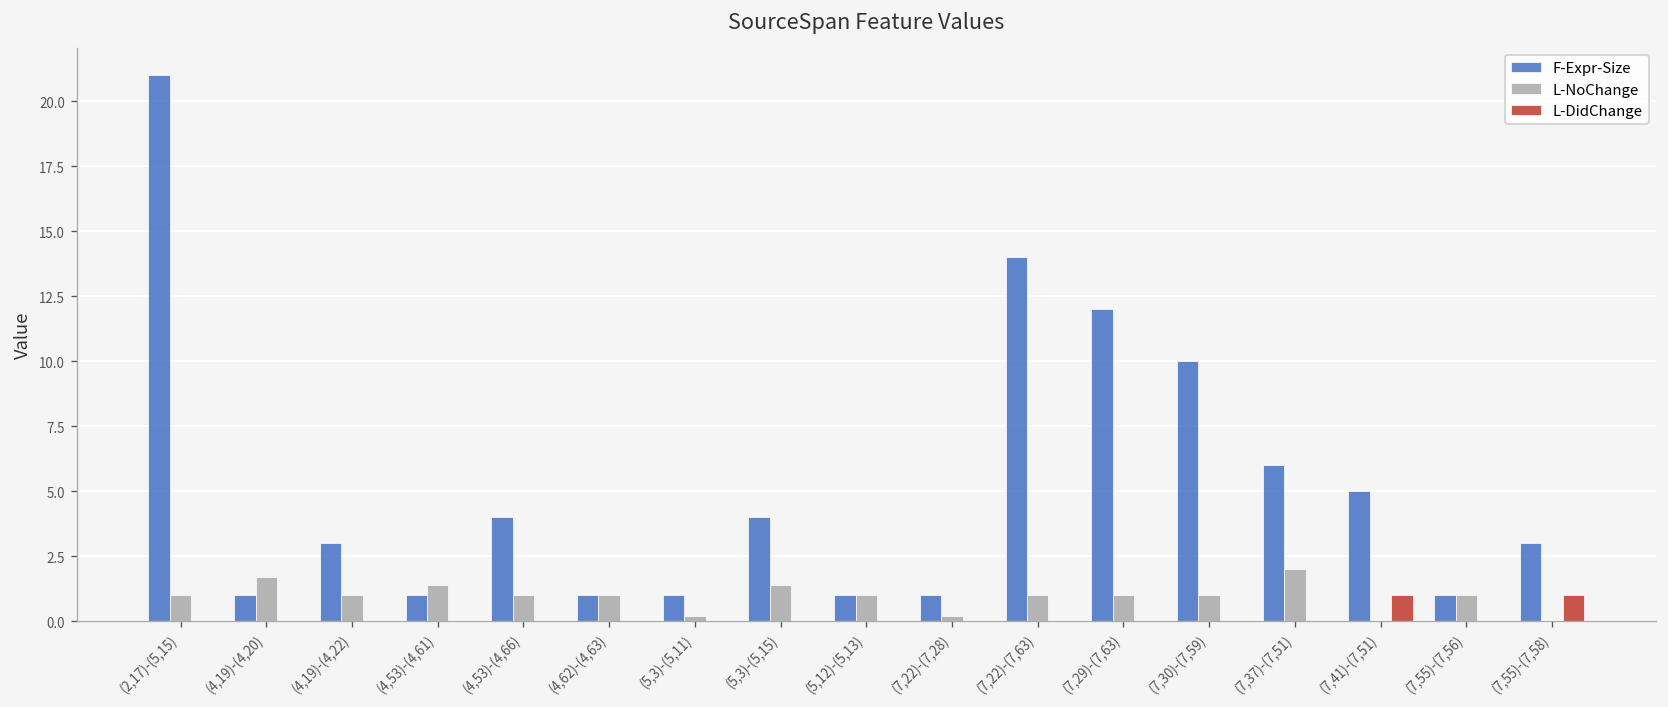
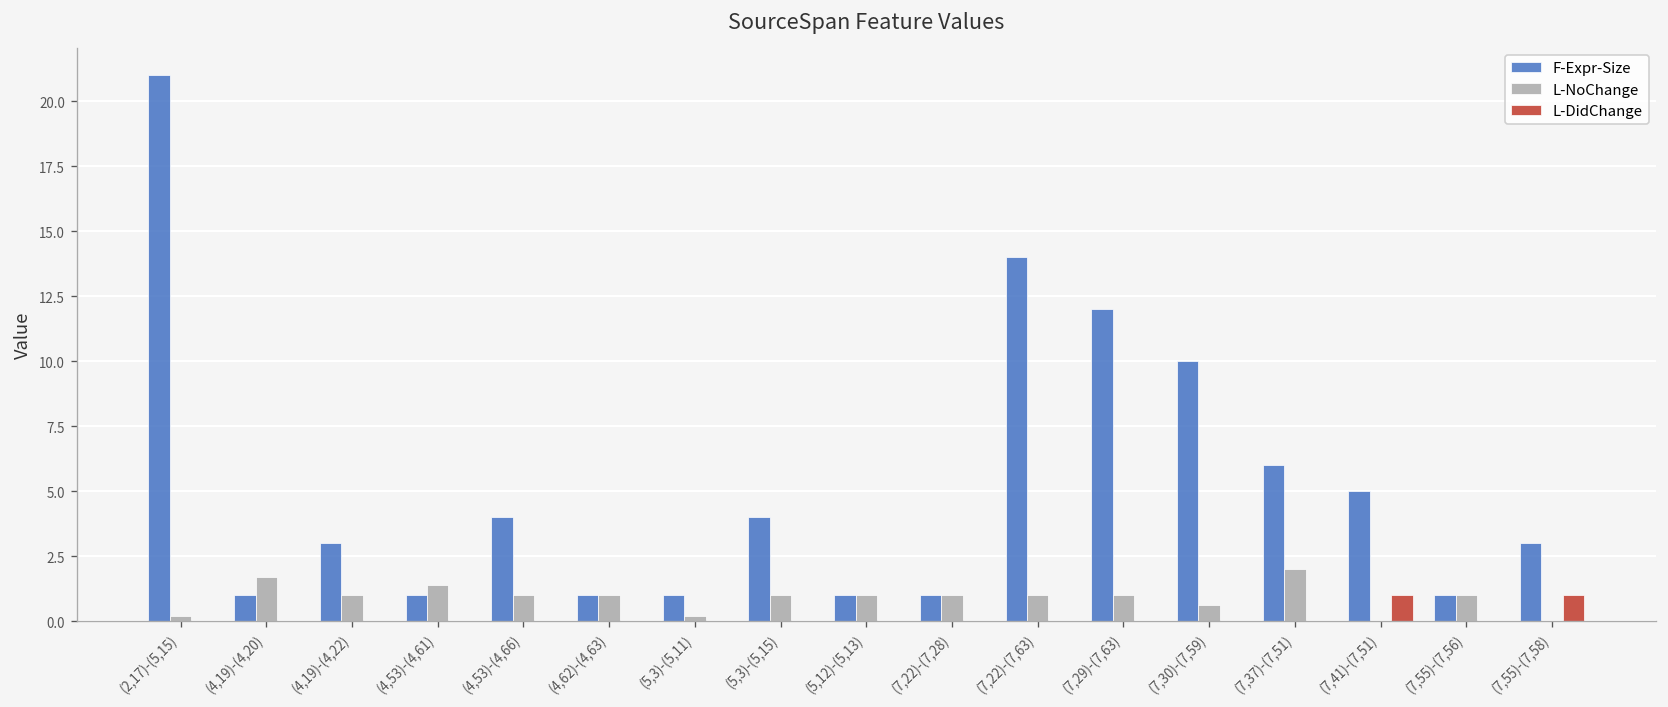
L-NoChange, (2,17)-(5,15): 1.0 -> 0.2
L-NoChange, (5,3)-(5,15): 1.4 -> 1.0
L-NoChange, (7,22)-(7,28): 0.2 -> 1.0
L-NoChange, (7,30)-(7,59): 1.0 -> 0.6
